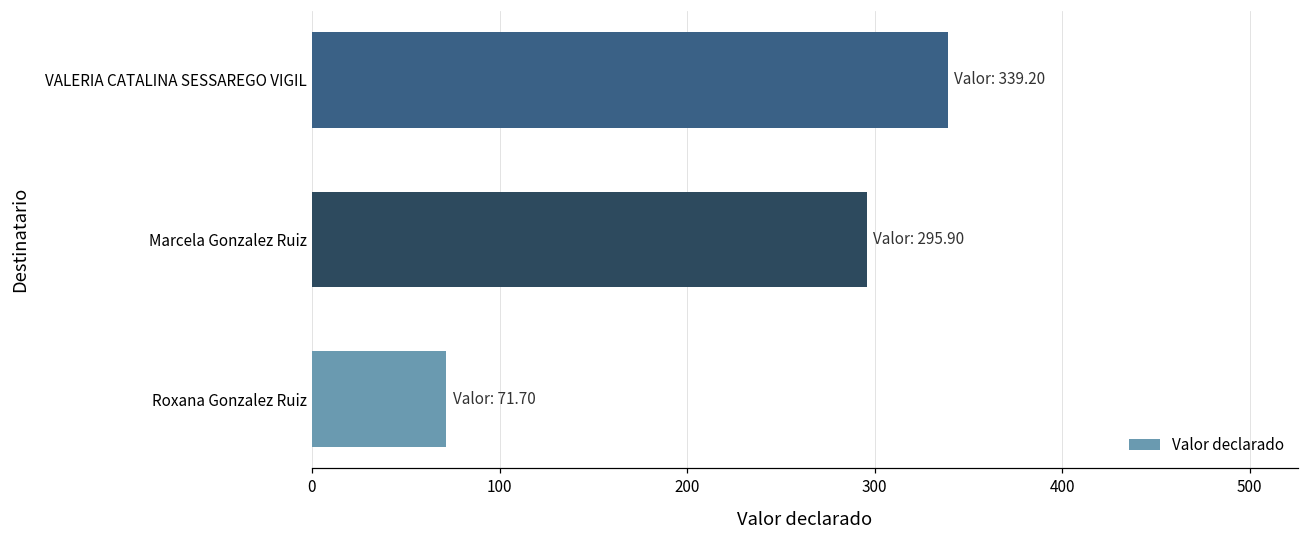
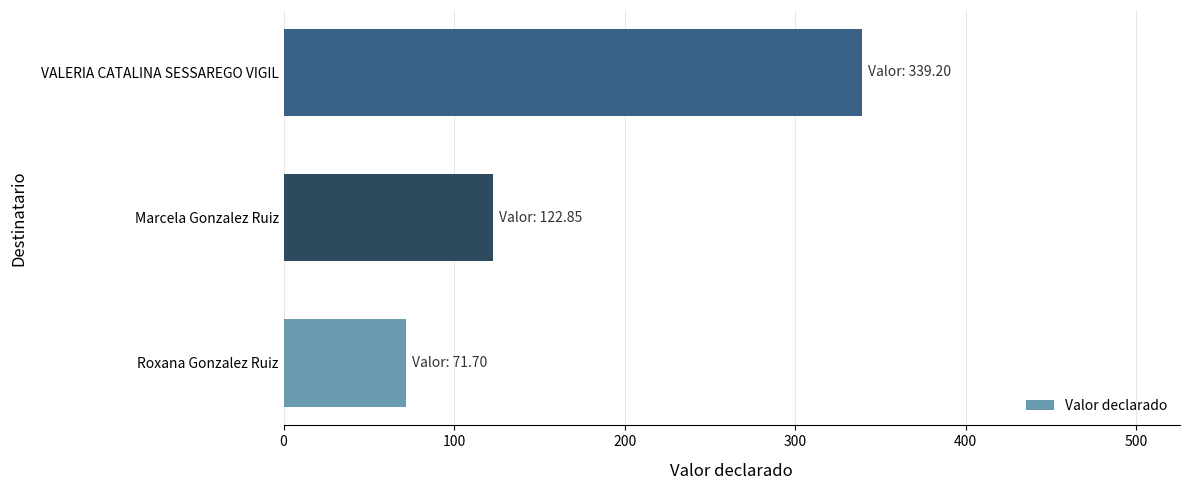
Marcela Gonzalez Ruiz: 295.90 -> 122.85
